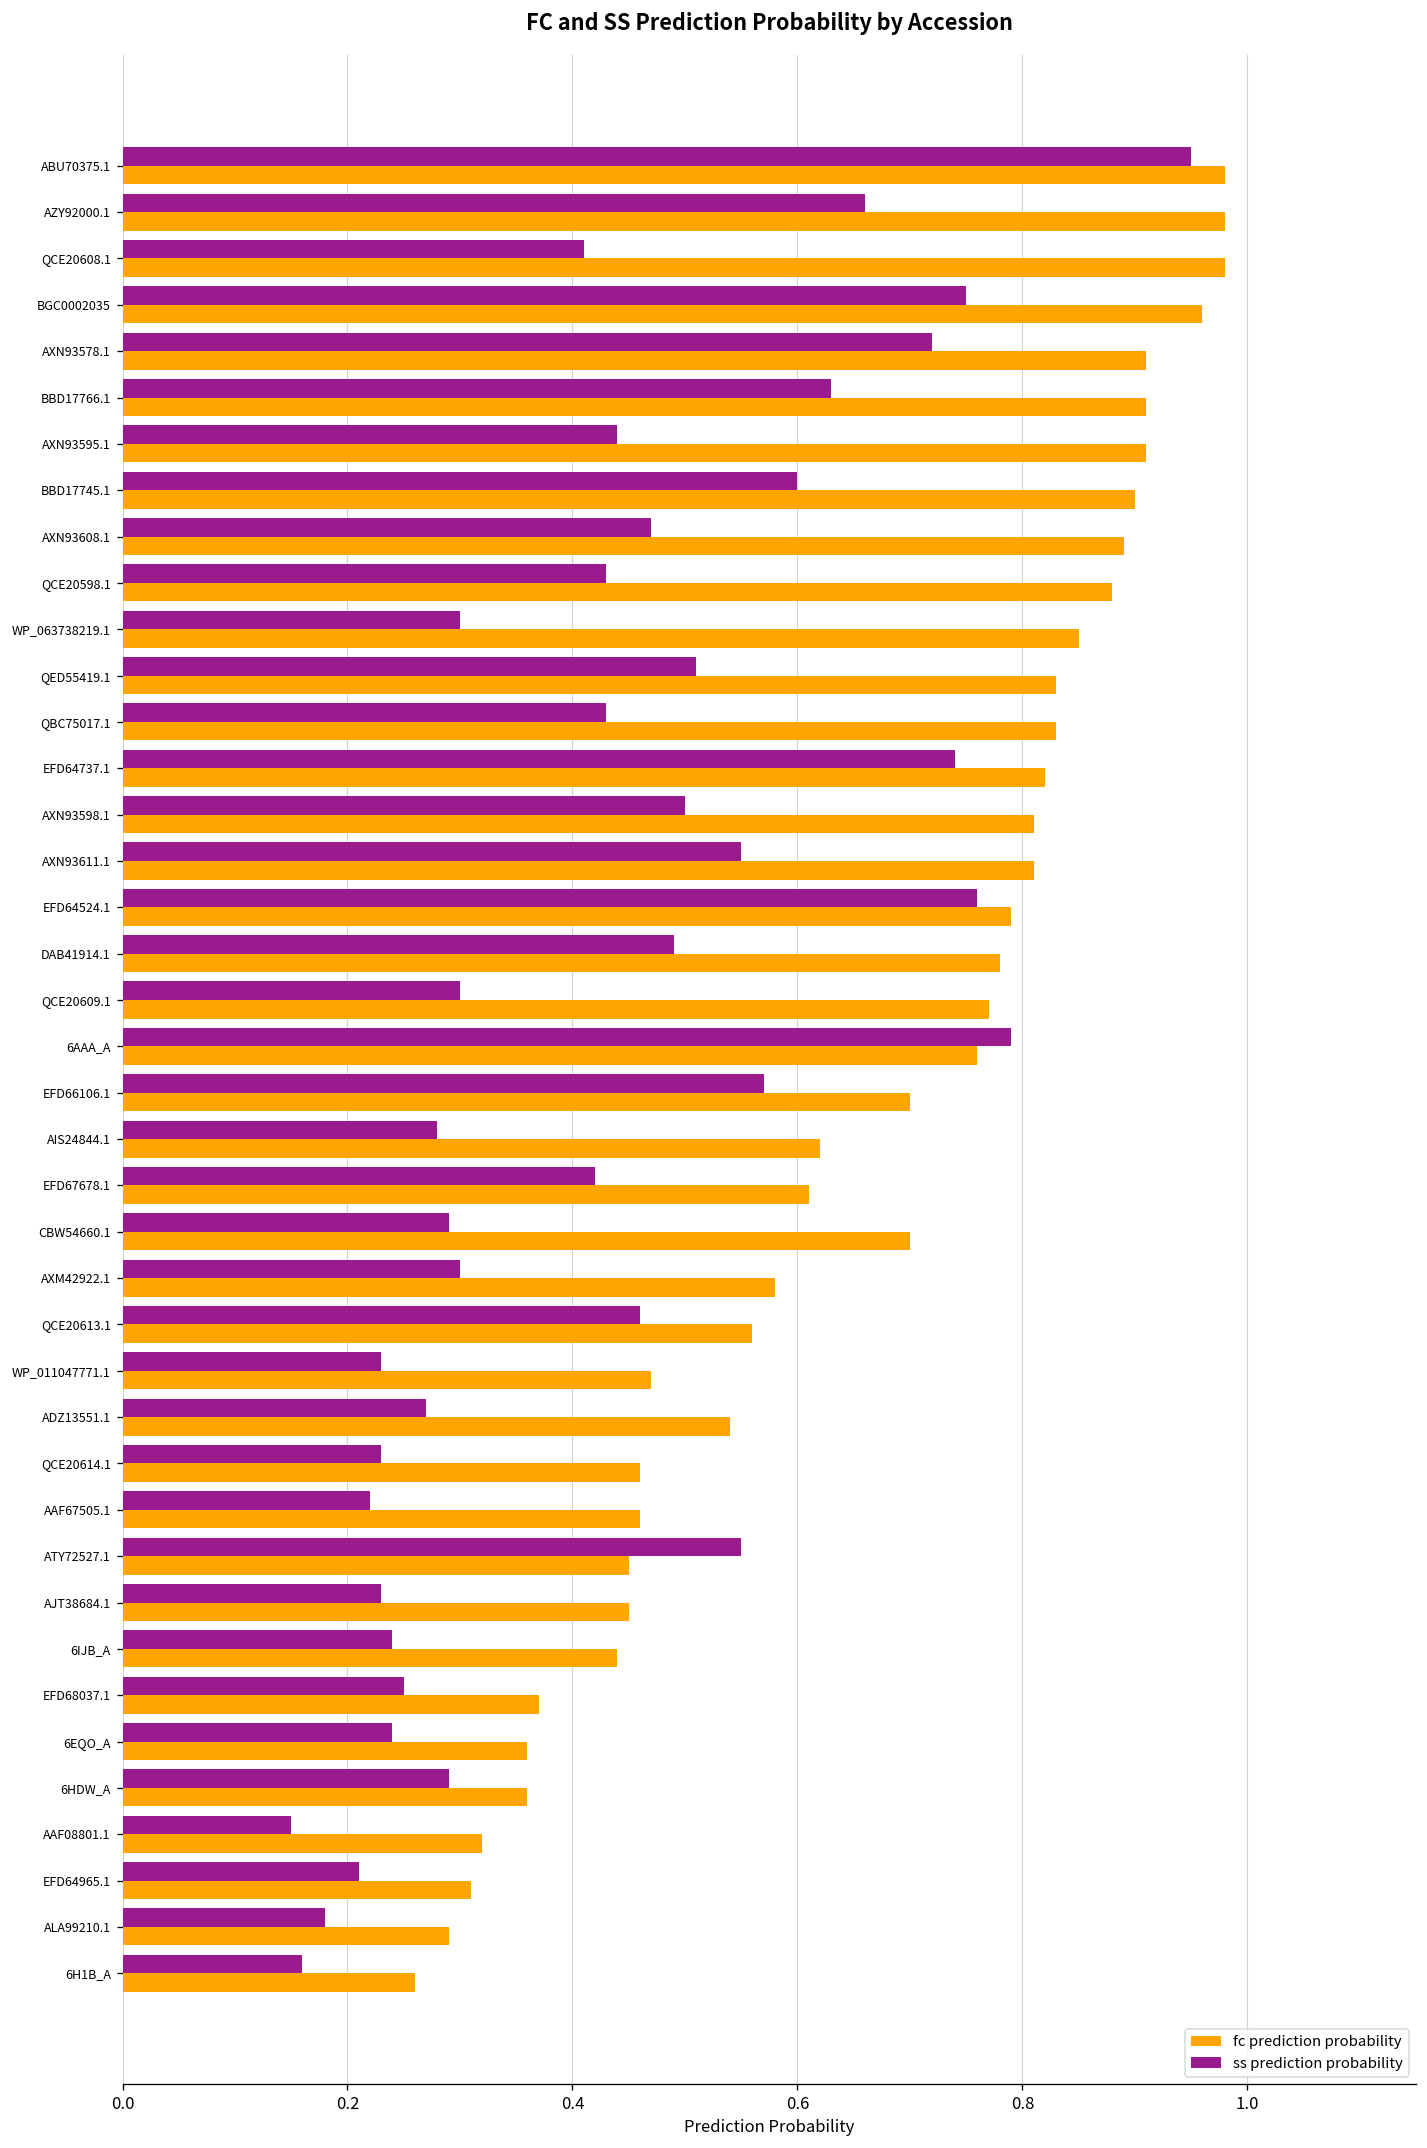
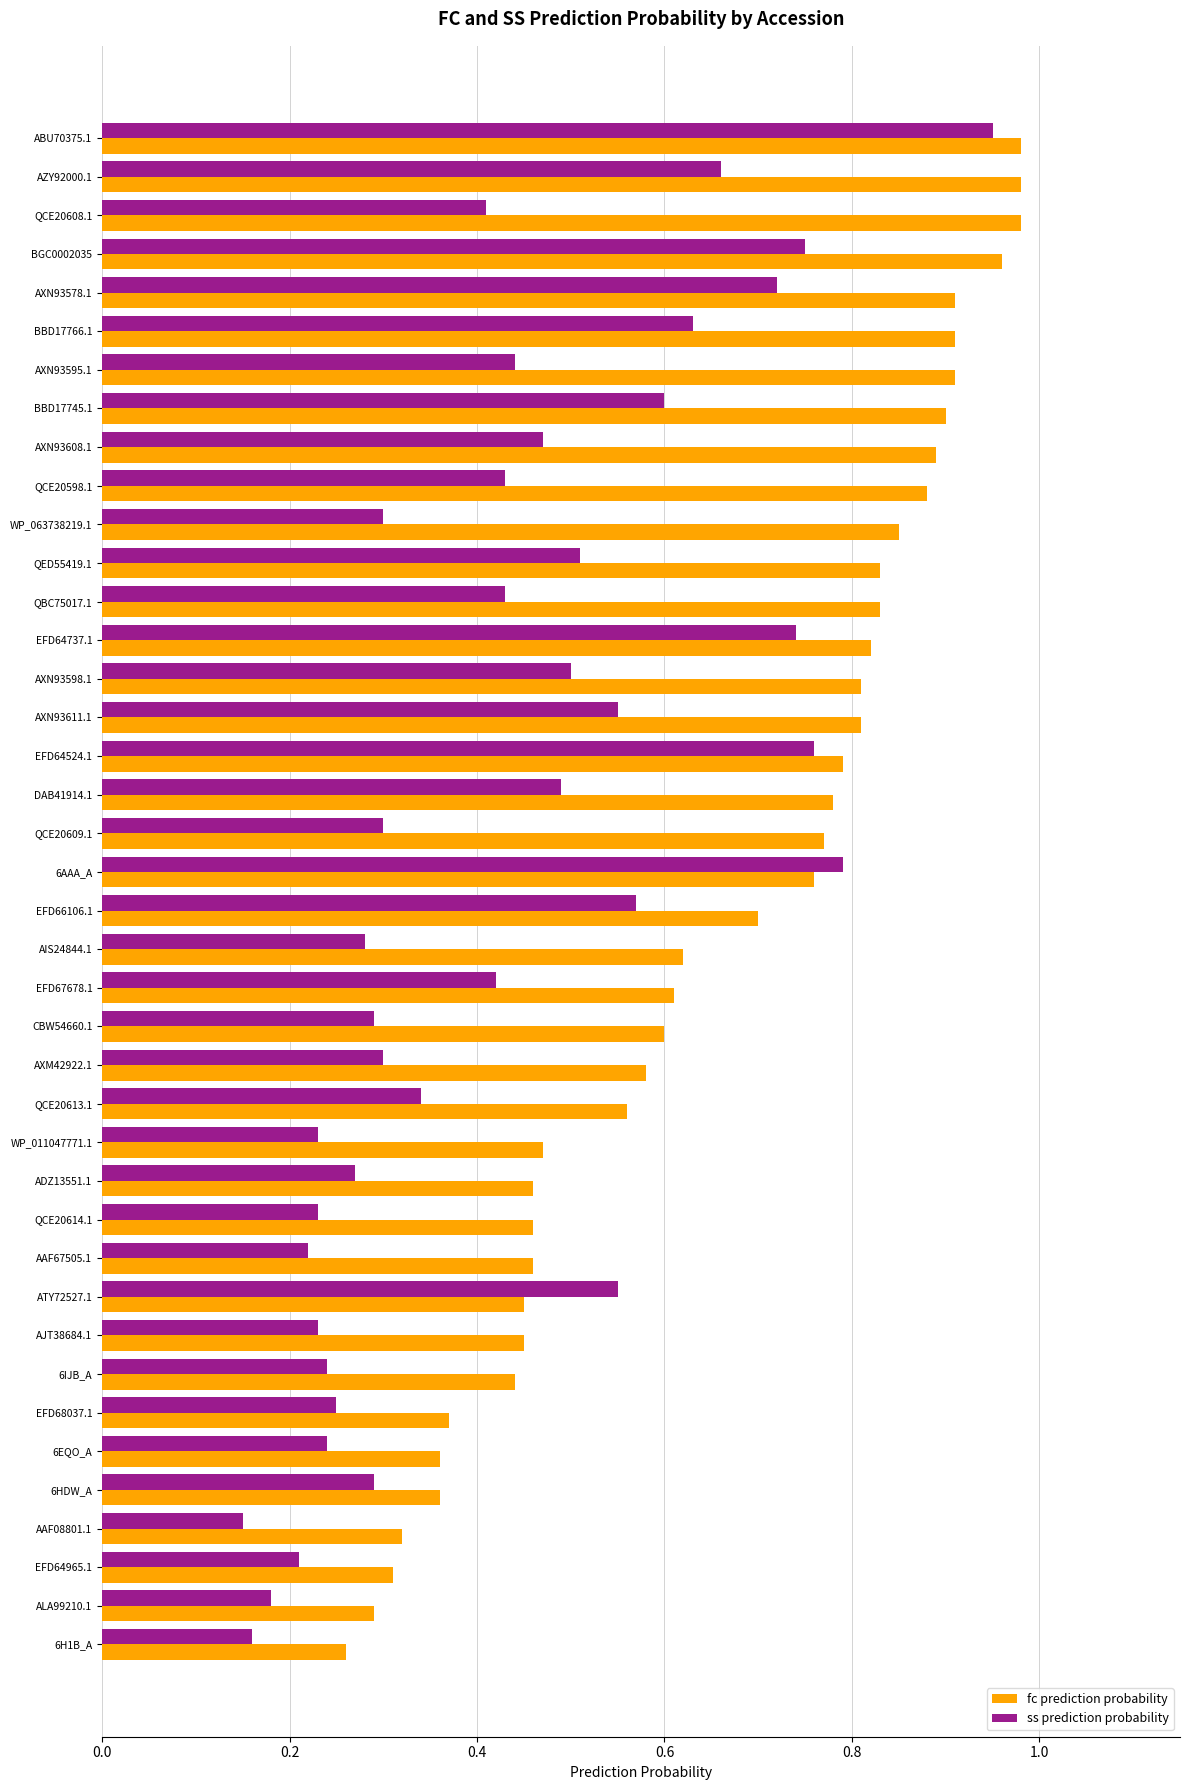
fc prediction probability, CBW54660.1: 0.7 -> 0.6
ss prediction probability, QCE20613.1: 0.46 -> 0.34
fc prediction probability, ADZ13551.1: 0.54 -> 0.46
